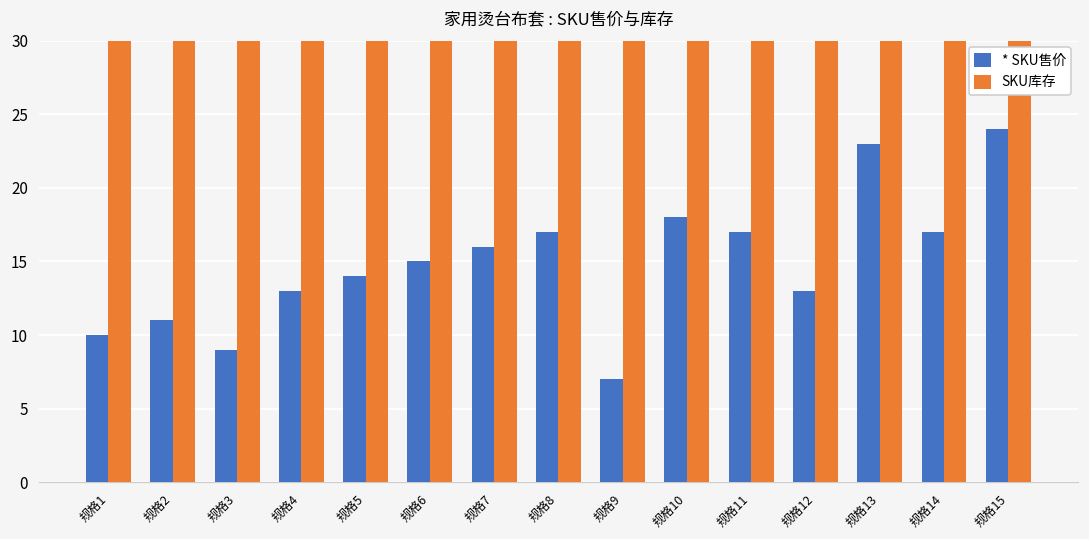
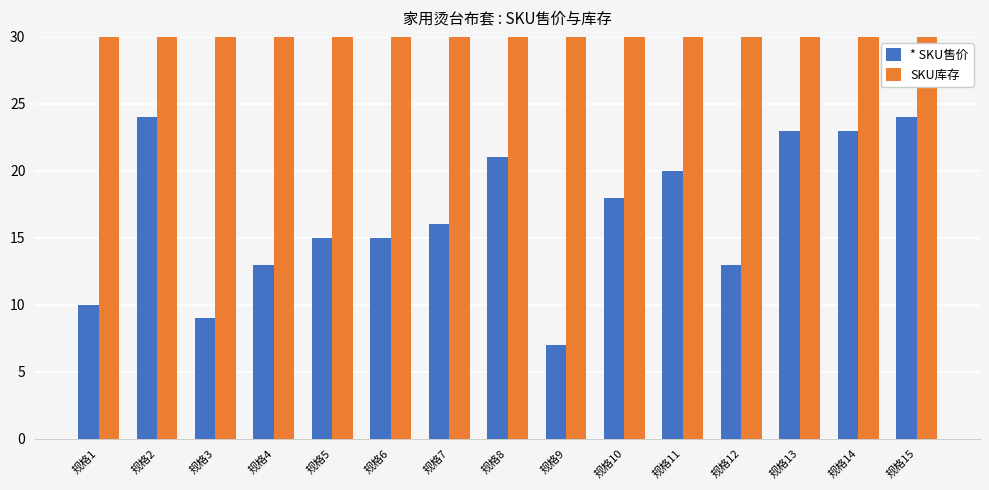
* SKU售价, 规格2: 11 -> 24
* SKU售价, 规格5: 14 -> 15
* SKU售价, 规格8: 17 -> 21
* SKU售价, 规格11: 17 -> 20
* SKU售价, 规格14: 17 -> 23
